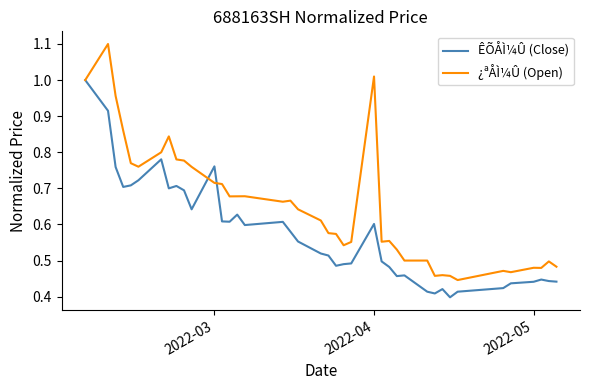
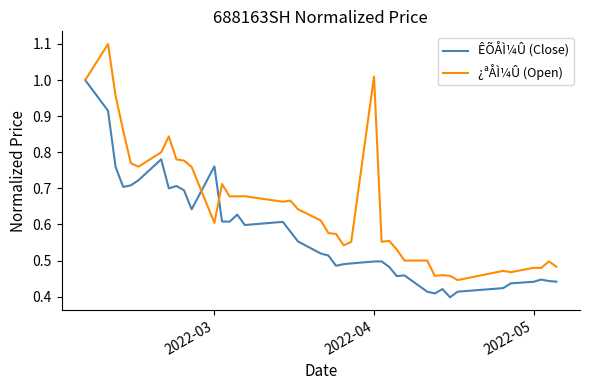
¿ªÅÌ¼Û (Open), 2022-03: 0.72 -> 0.60
ÊÕÅÌ¼Û (Close), 2022-04: 0.60 -> 0.50
